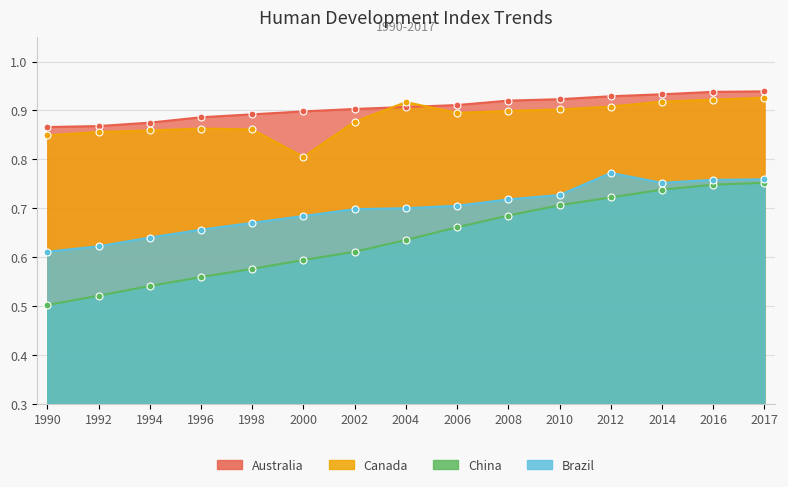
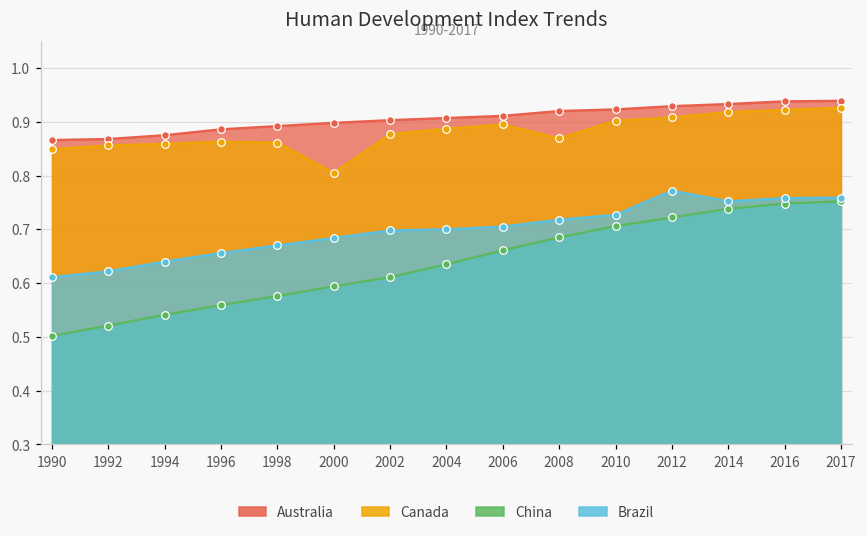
Canada, 2004: 0.92 -> 0.89
Canada, 2008: 0.90 -> 0.87
